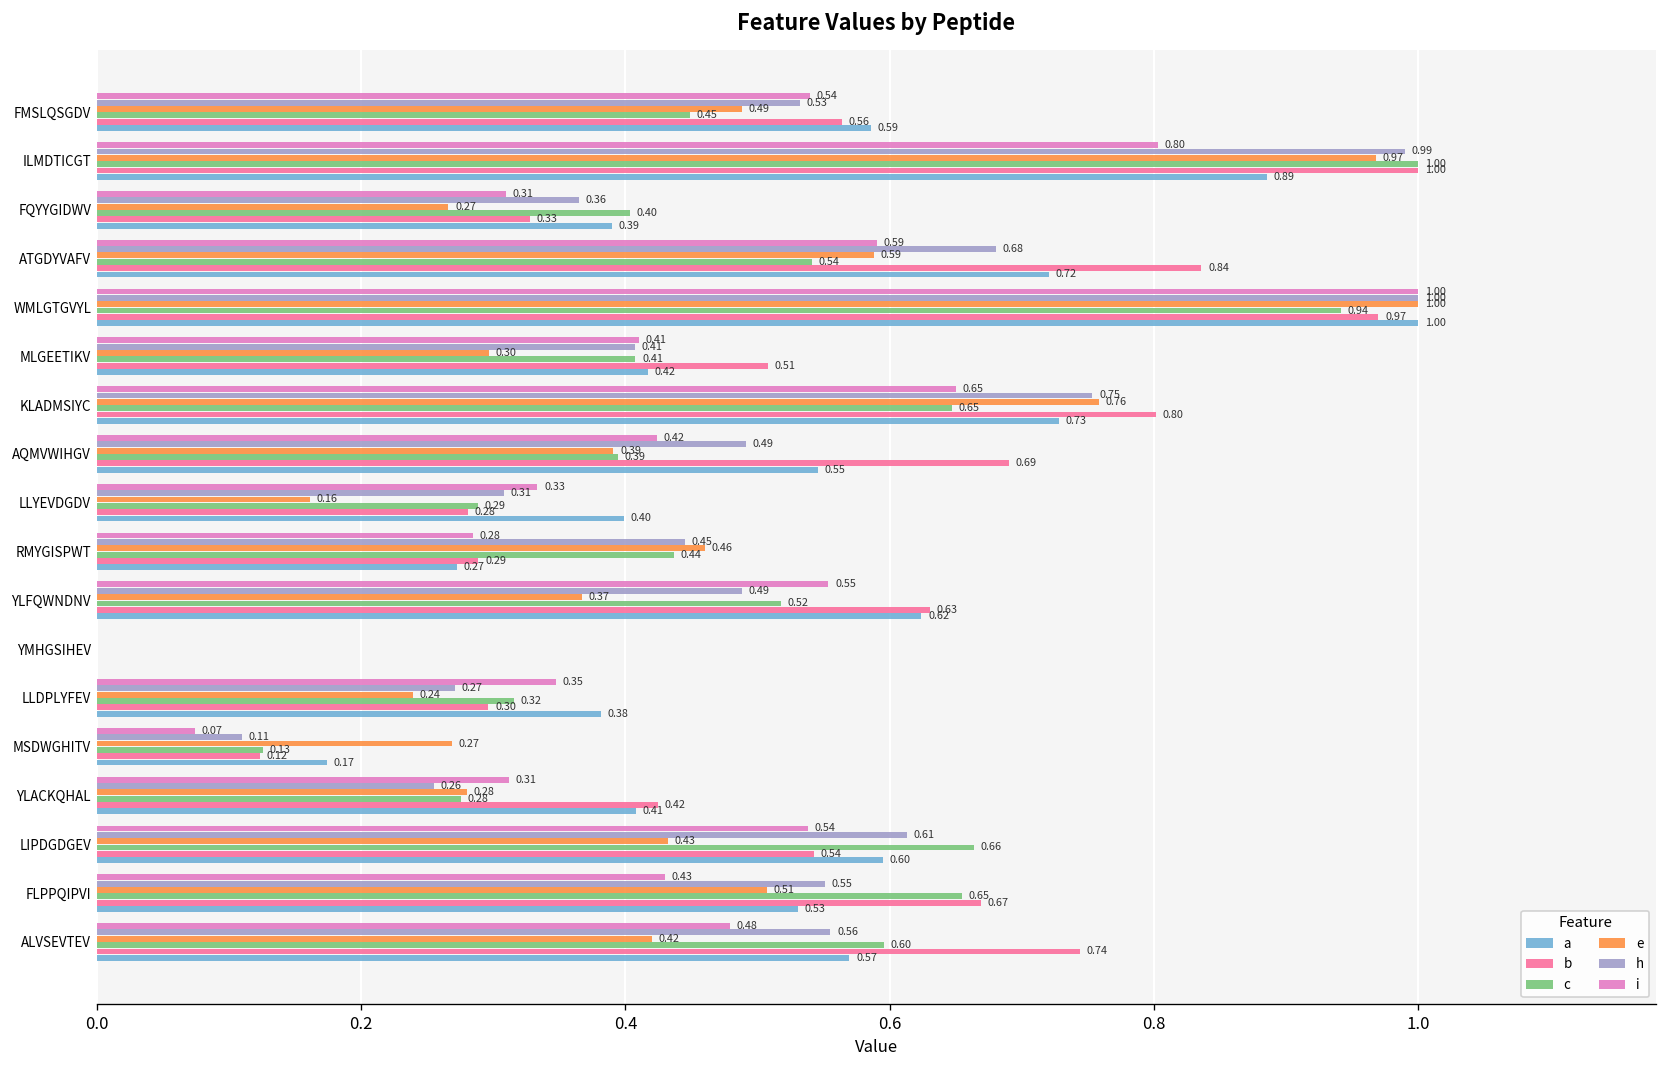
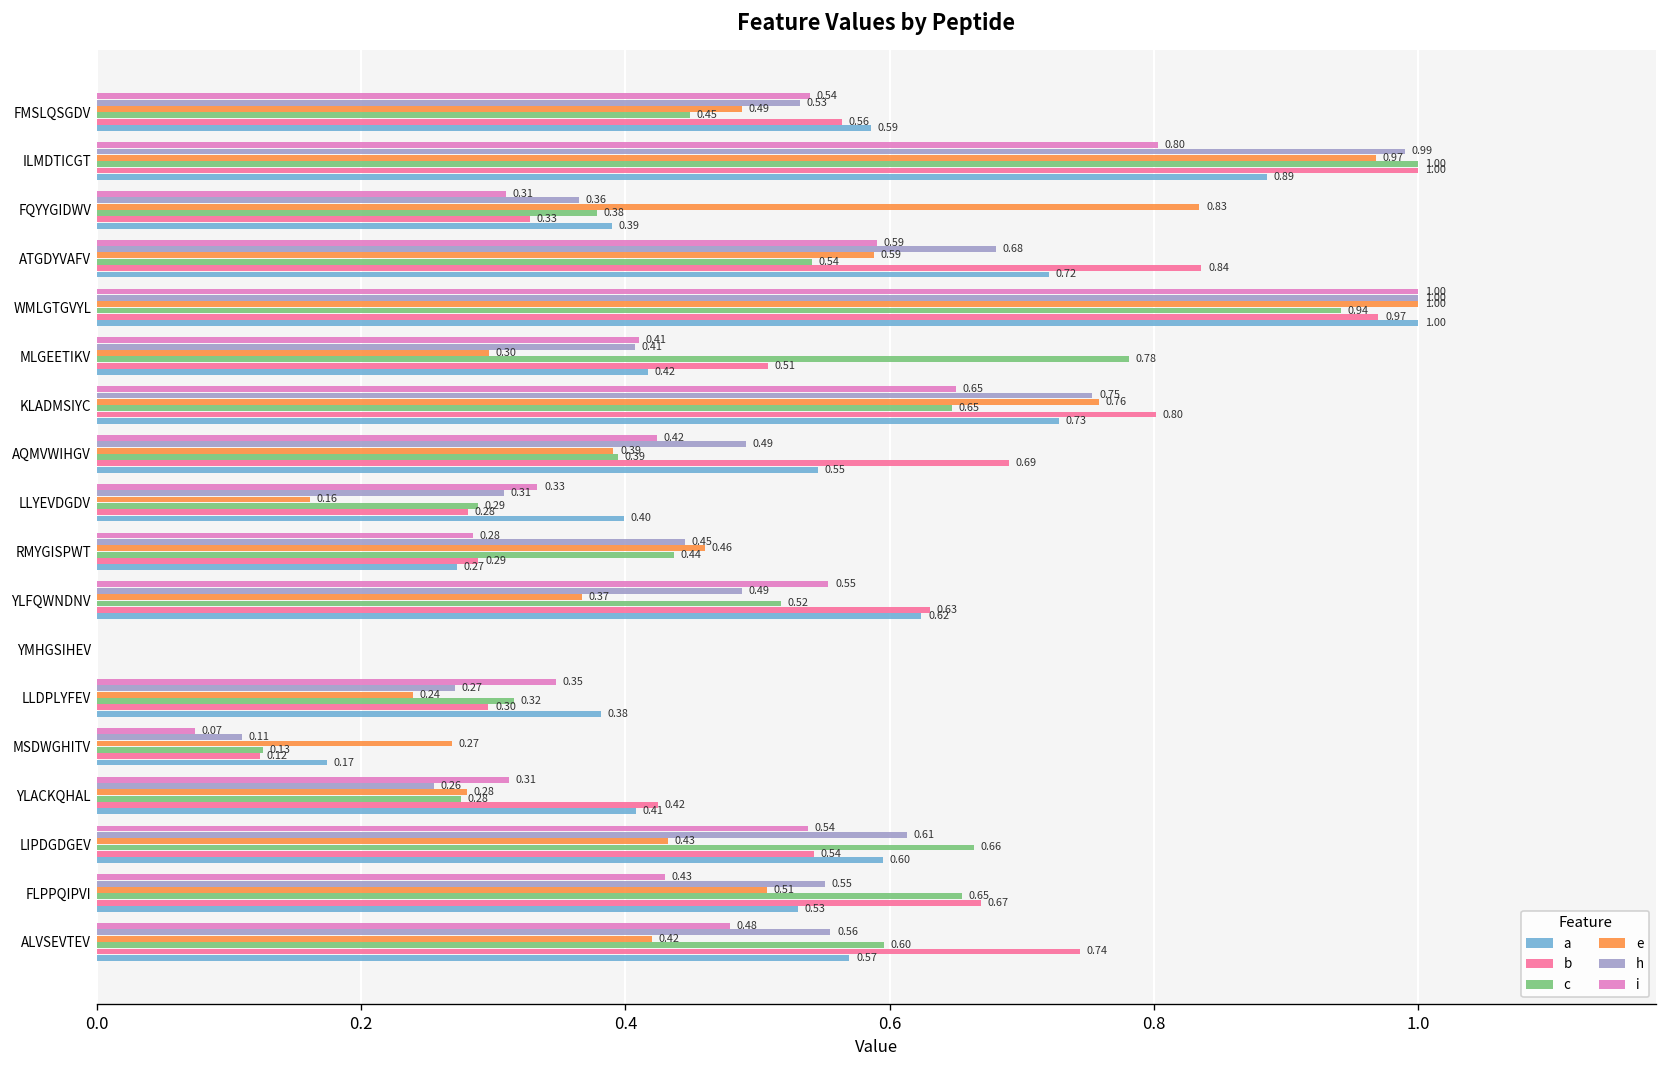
e, FQYYGIDWV: 0.27 -> 0.83
c, FQYYGIDWV: 0.40 -> 0.38
c, MLGEETIKV: 0.41 -> 0.78
